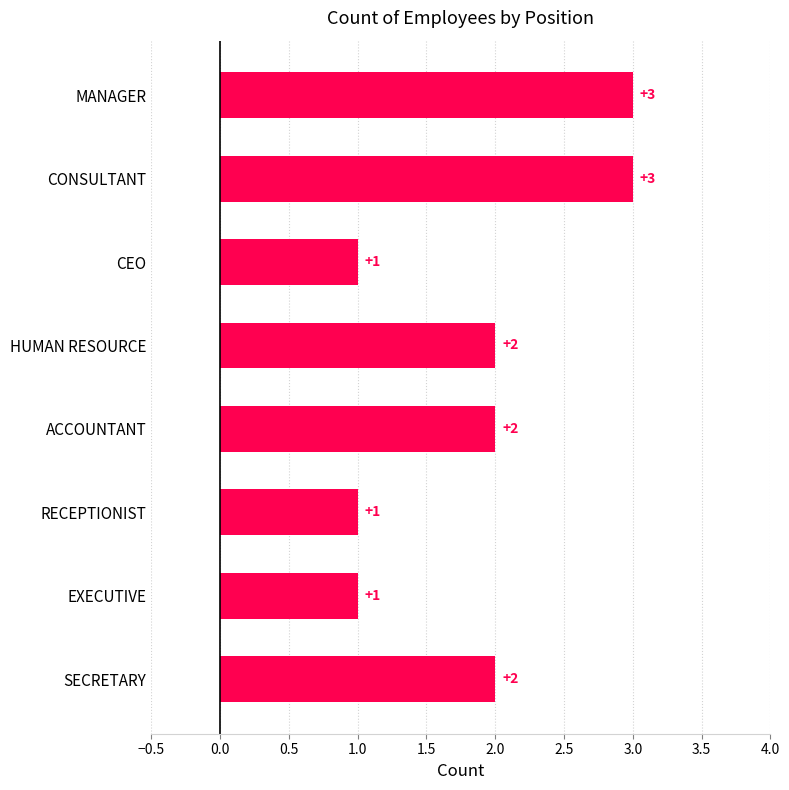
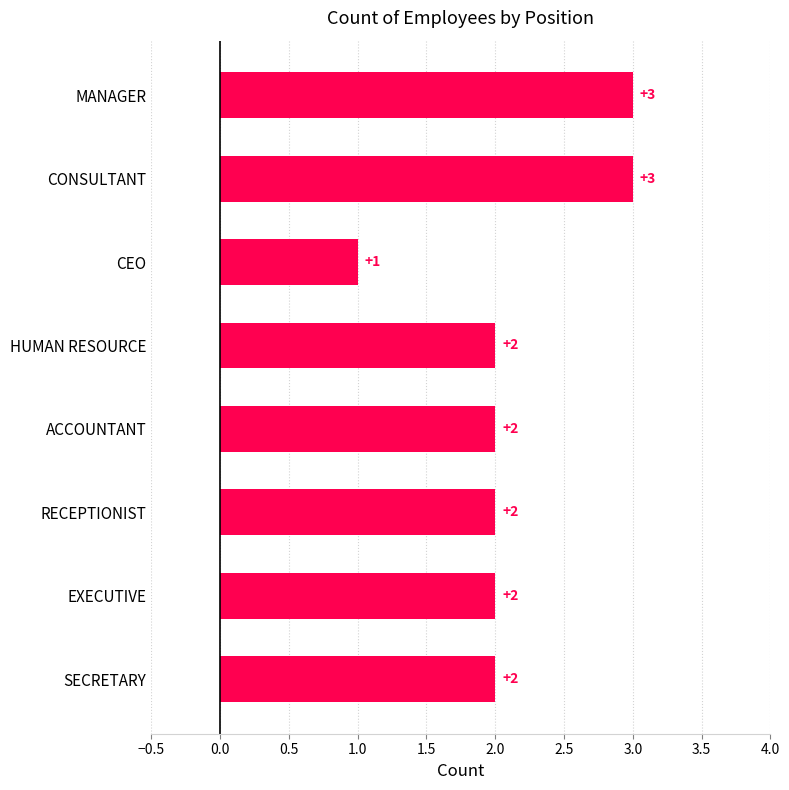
RECEPTIONIST: +1 -> +2
EXECUTIVE: +1 -> +2
